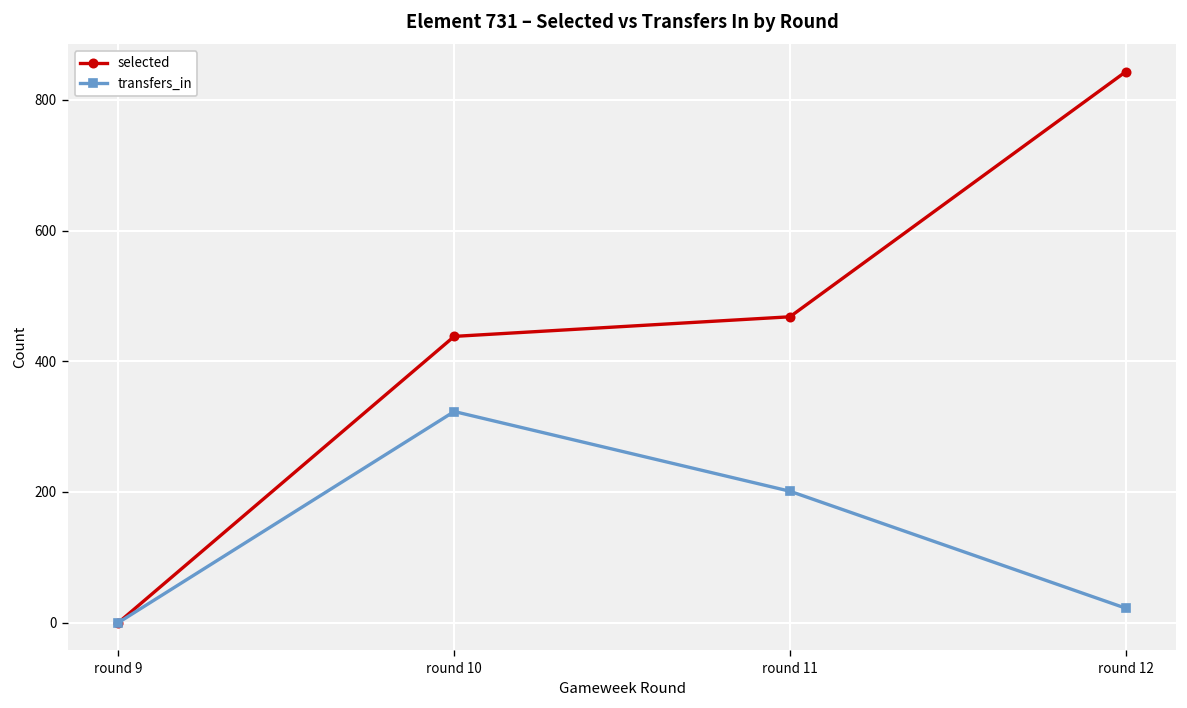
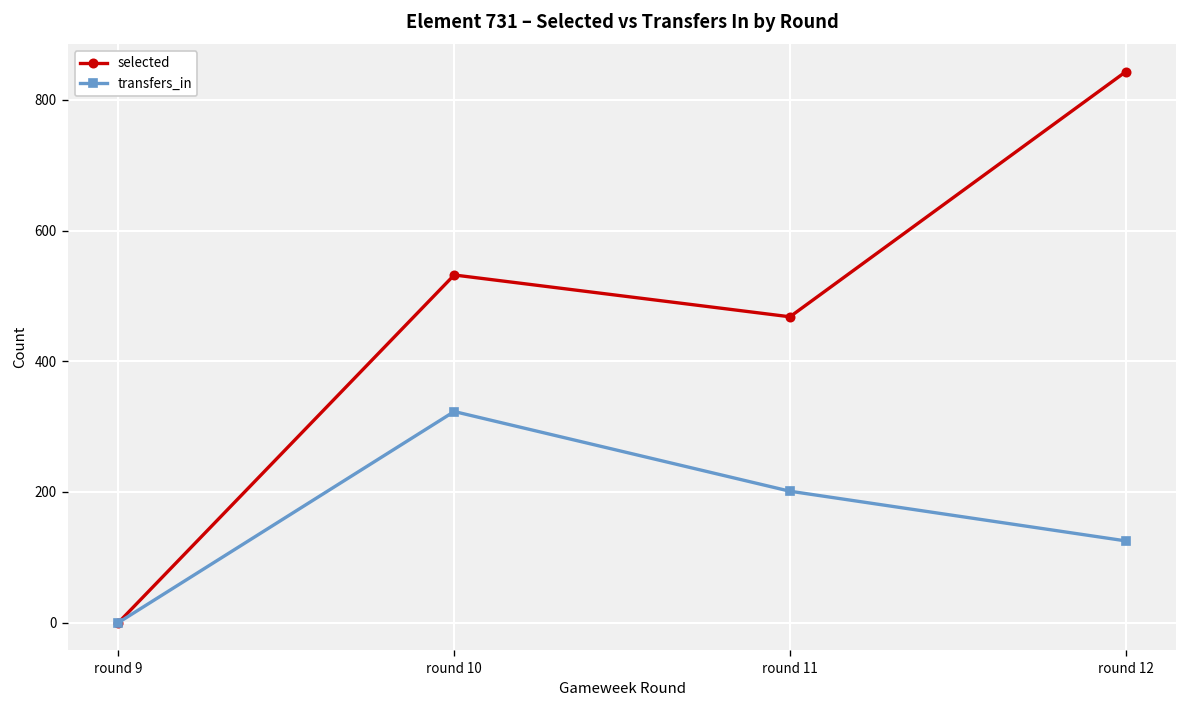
selected, round 10: 440 -> 530
transfers_in, round 12: 20 -> 130
